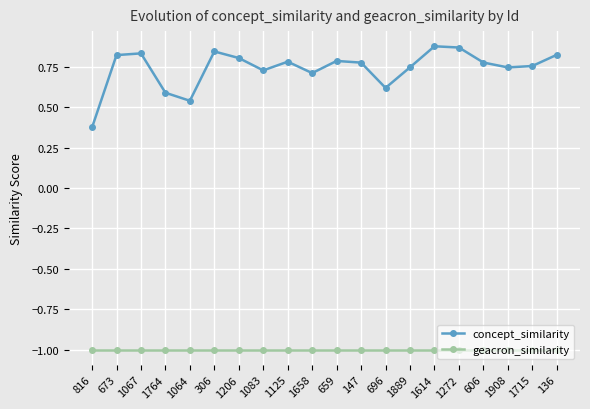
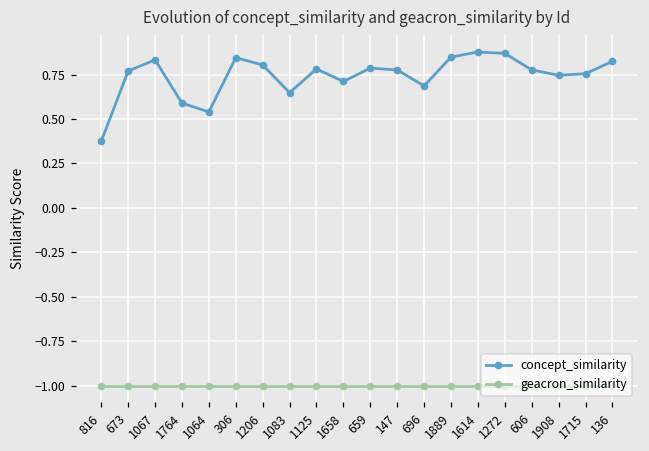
concept_similarity, 673: 0.82 -> 0.77
concept_similarity, 1083: 0.73 -> 0.65
concept_similarity, 696: 0.62 -> 0.69
concept_similarity, 1889: 0.75 -> 0.85
